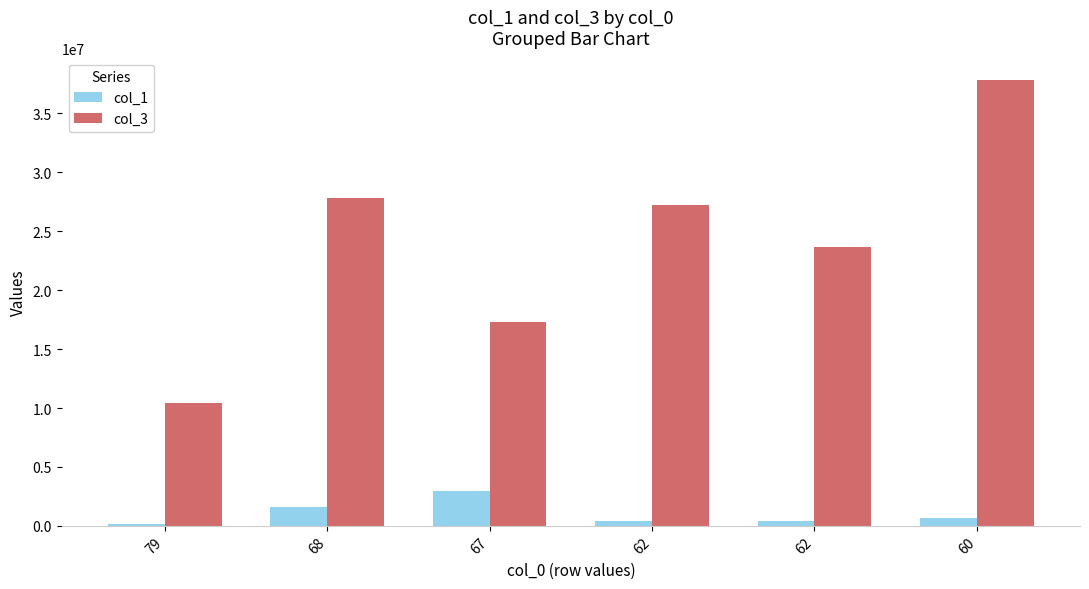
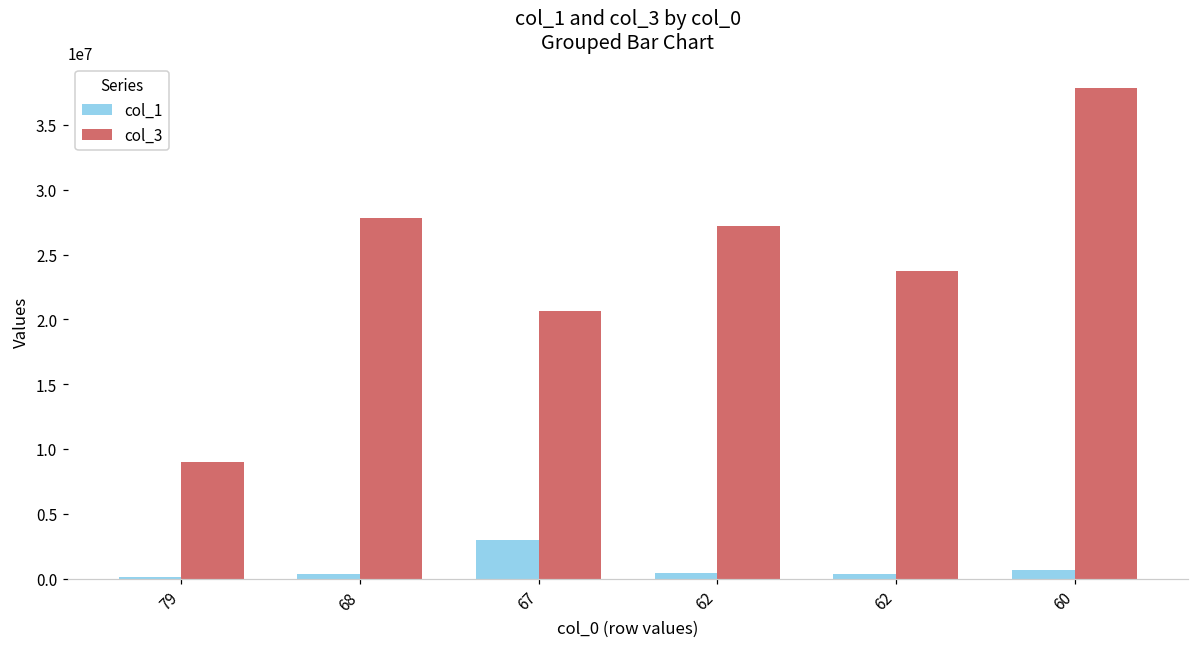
col_3, 79: 10400000 -> 9000000
col_1, 68: 1600000 -> 400000
col_3, 67: 17300000 -> 20700000
